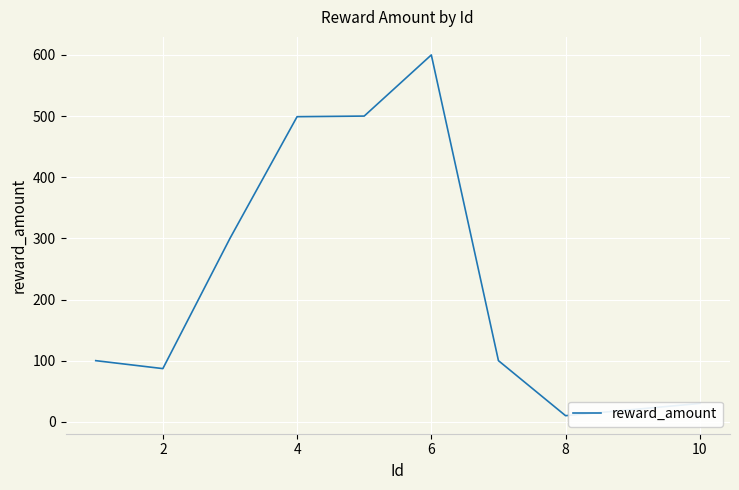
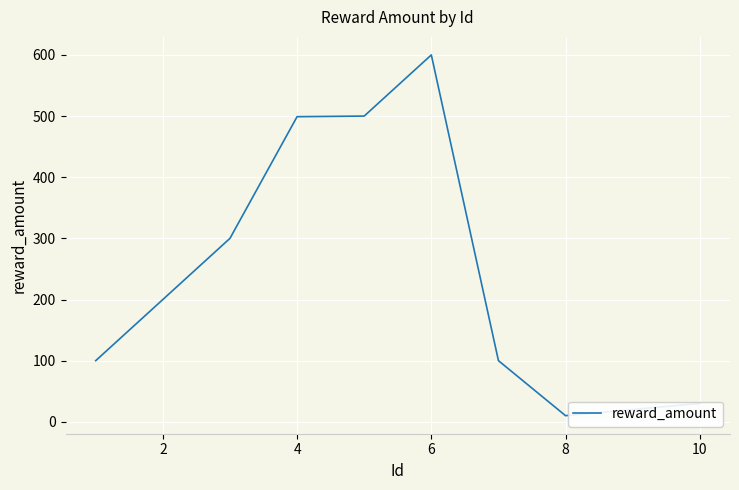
2: 90 -> 200
